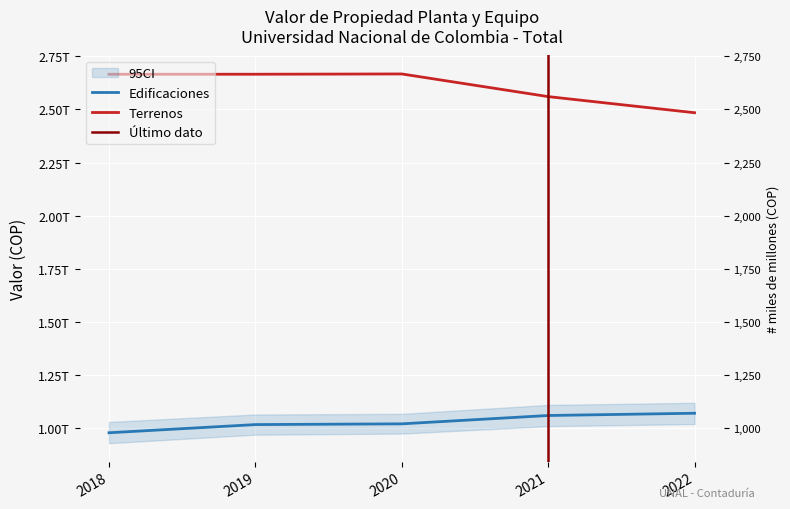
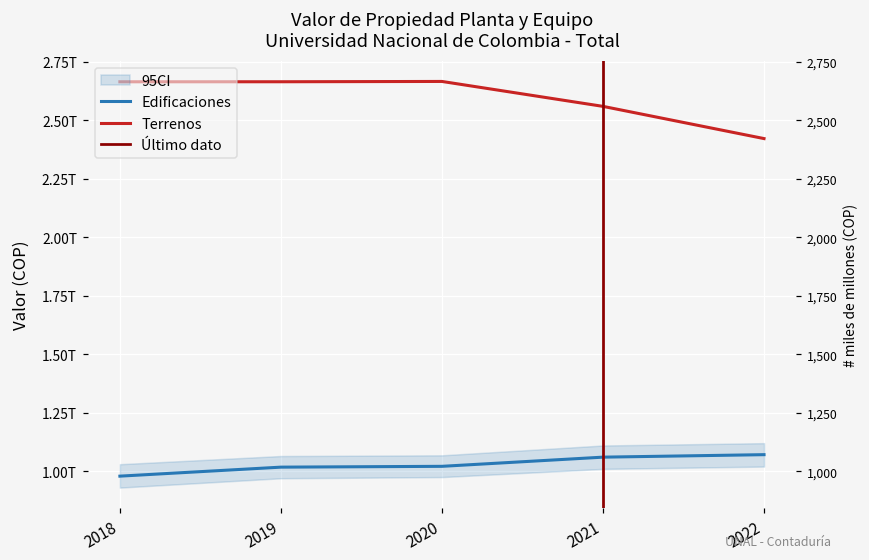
Terrenos, 2022: 2.48T -> 2.42T
